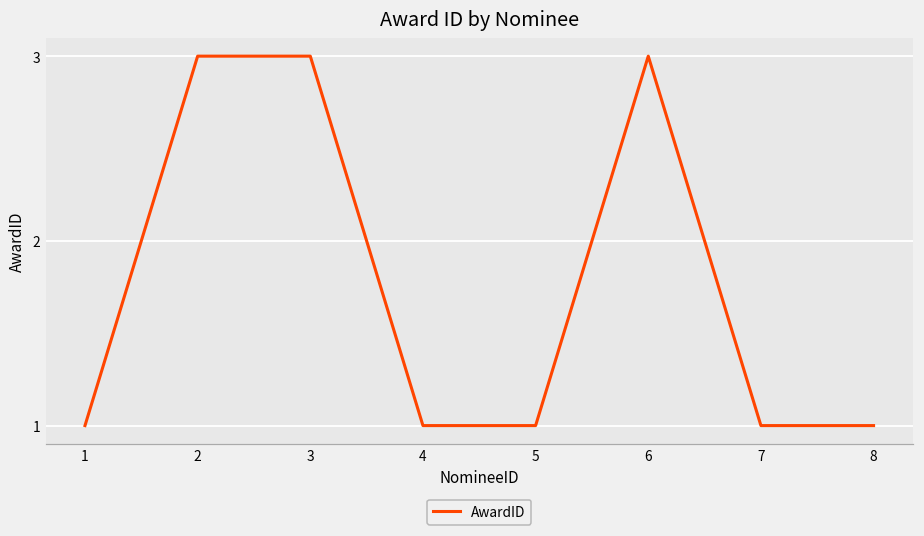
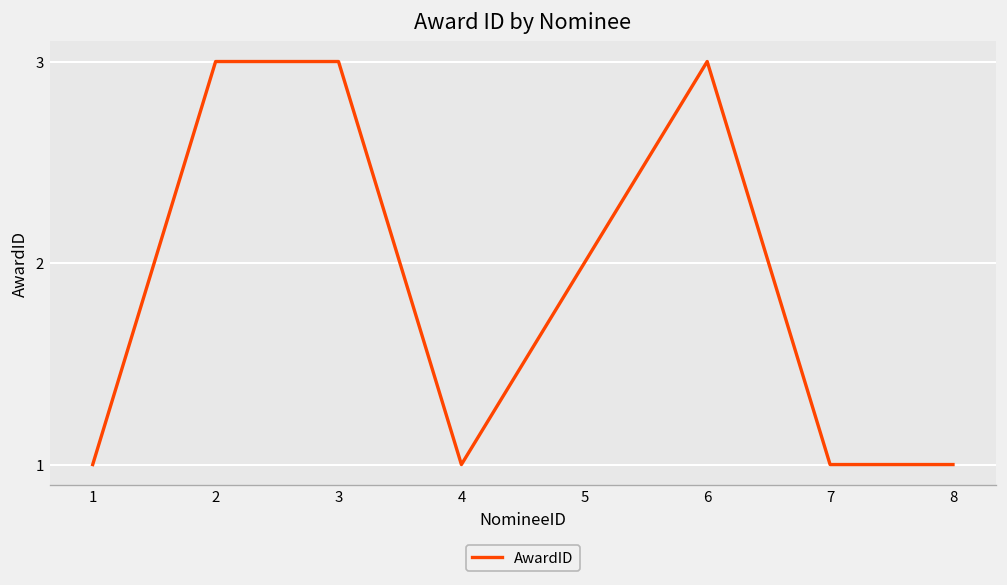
5: 1 -> 2
